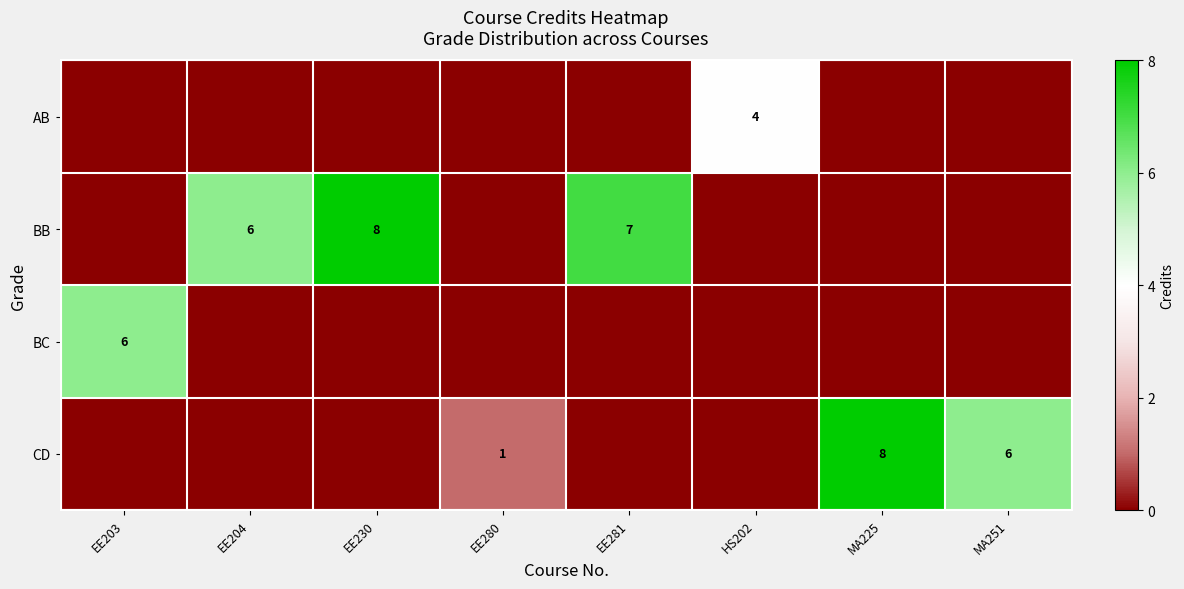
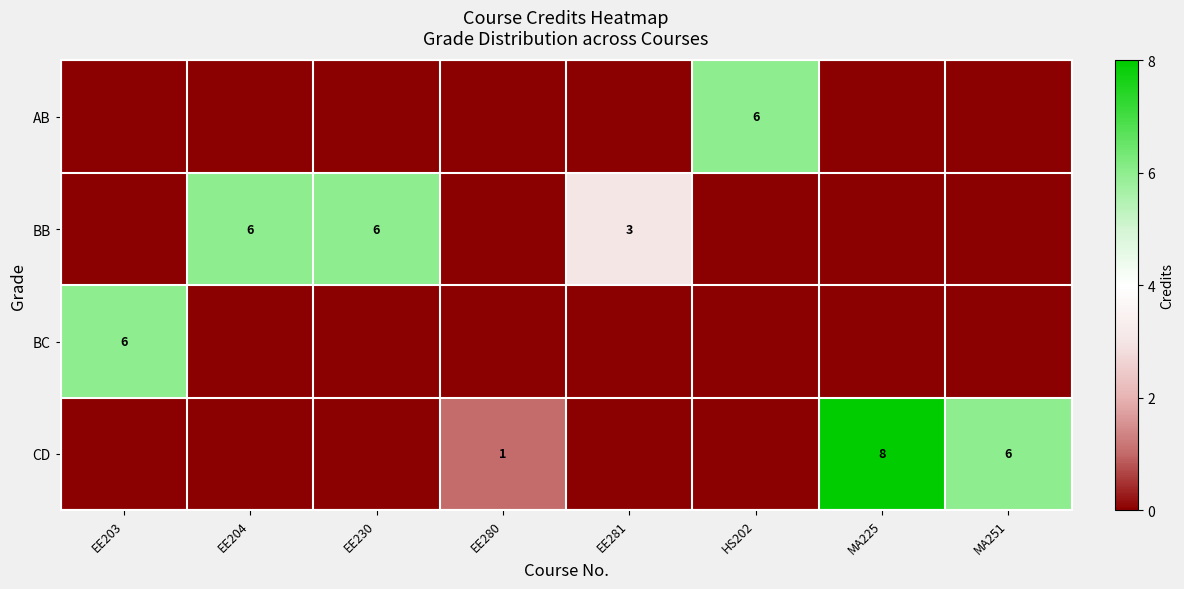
AB, HS202: 4 -> 6
BB, EE230: 8 -> 6
BB, EE281: 7 -> 3
